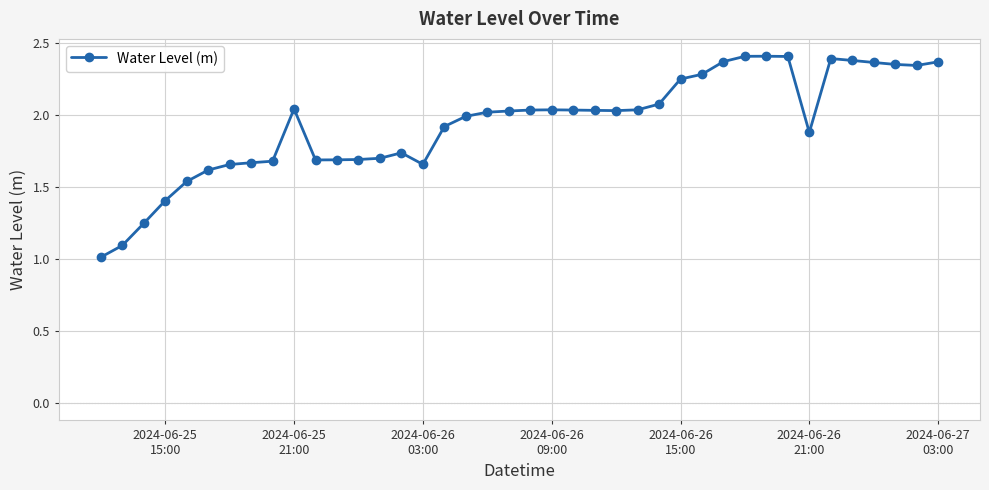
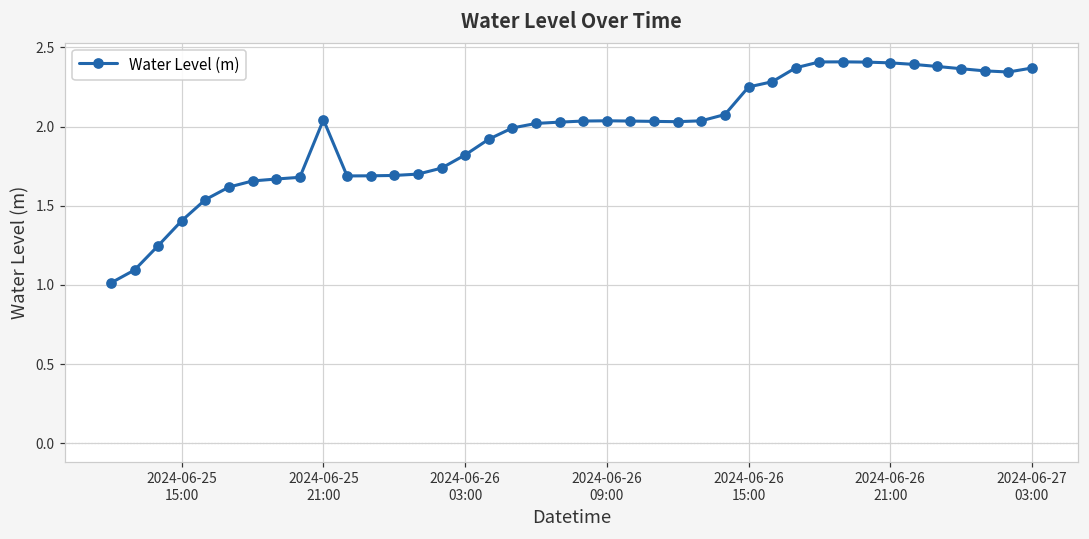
2024-06-26 03:00: 1.66 -> 1.82
2024-06-26 21:00: 1.88 -> 2.40
